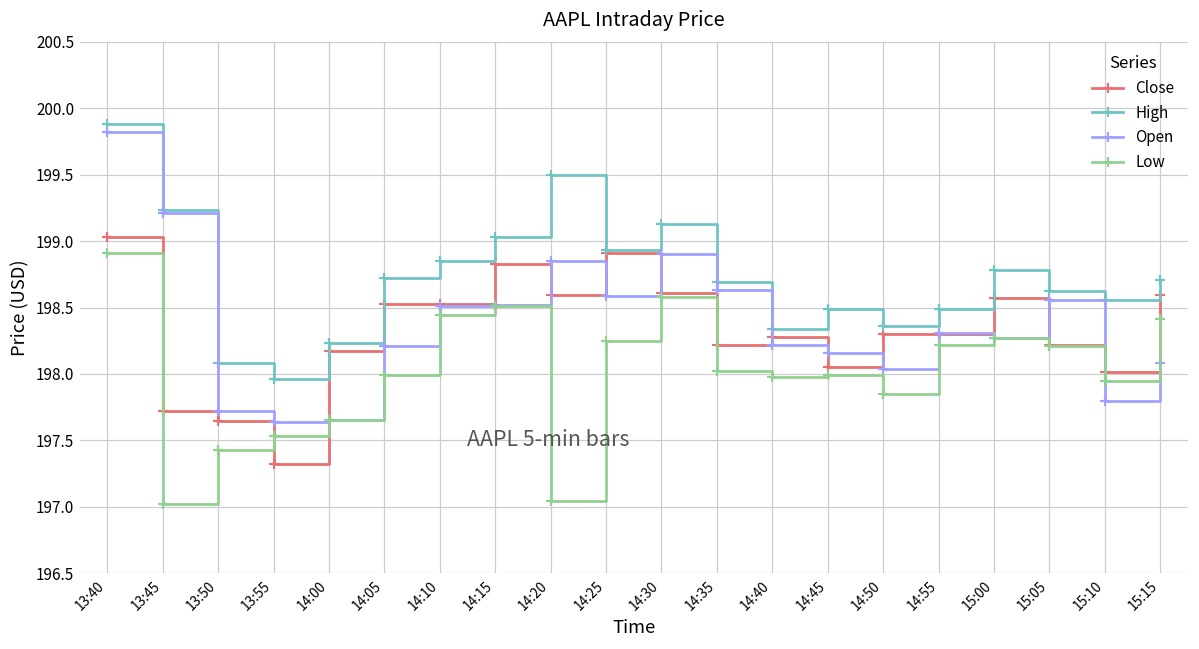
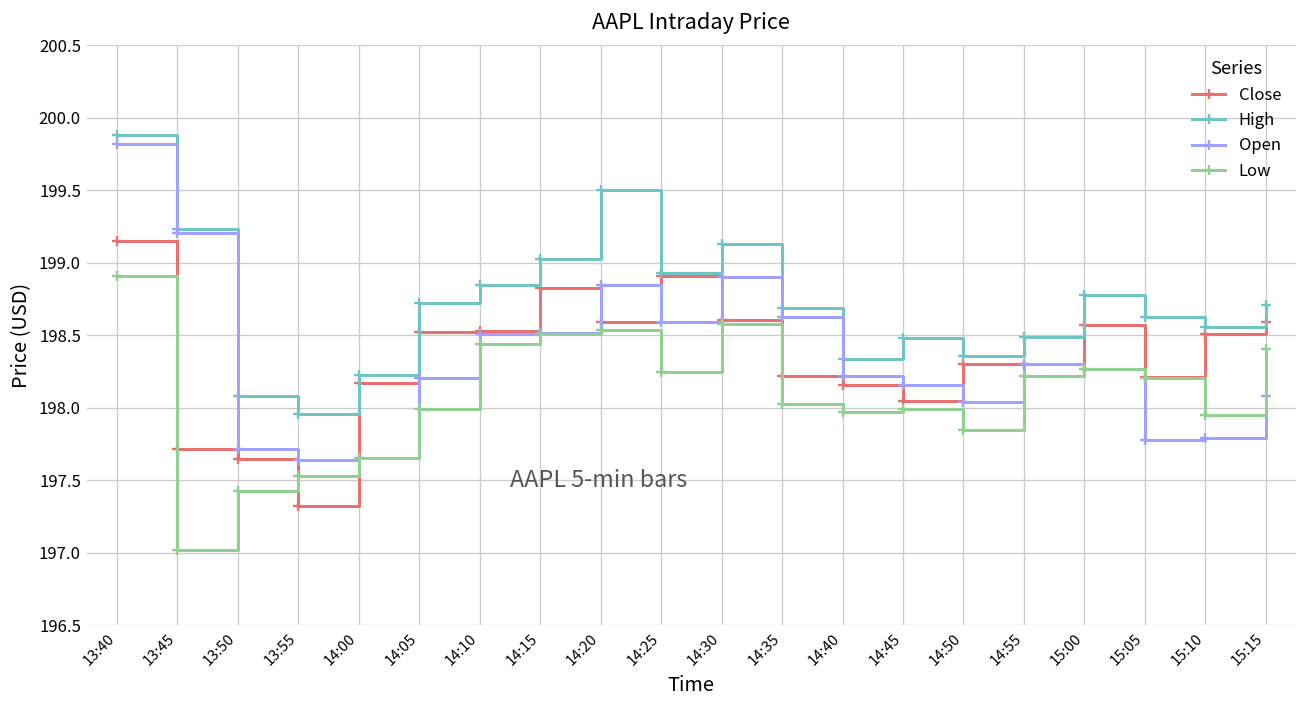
Close, 13:40: 199.03 -> 199.15
Low, 14:20: 197.05 -> 198.54
Close, 14:40: 198.28 -> 198.16
Open, 15:05: 198.56 -> 197.78
Close, 15:10: 198.02 -> 198.51
